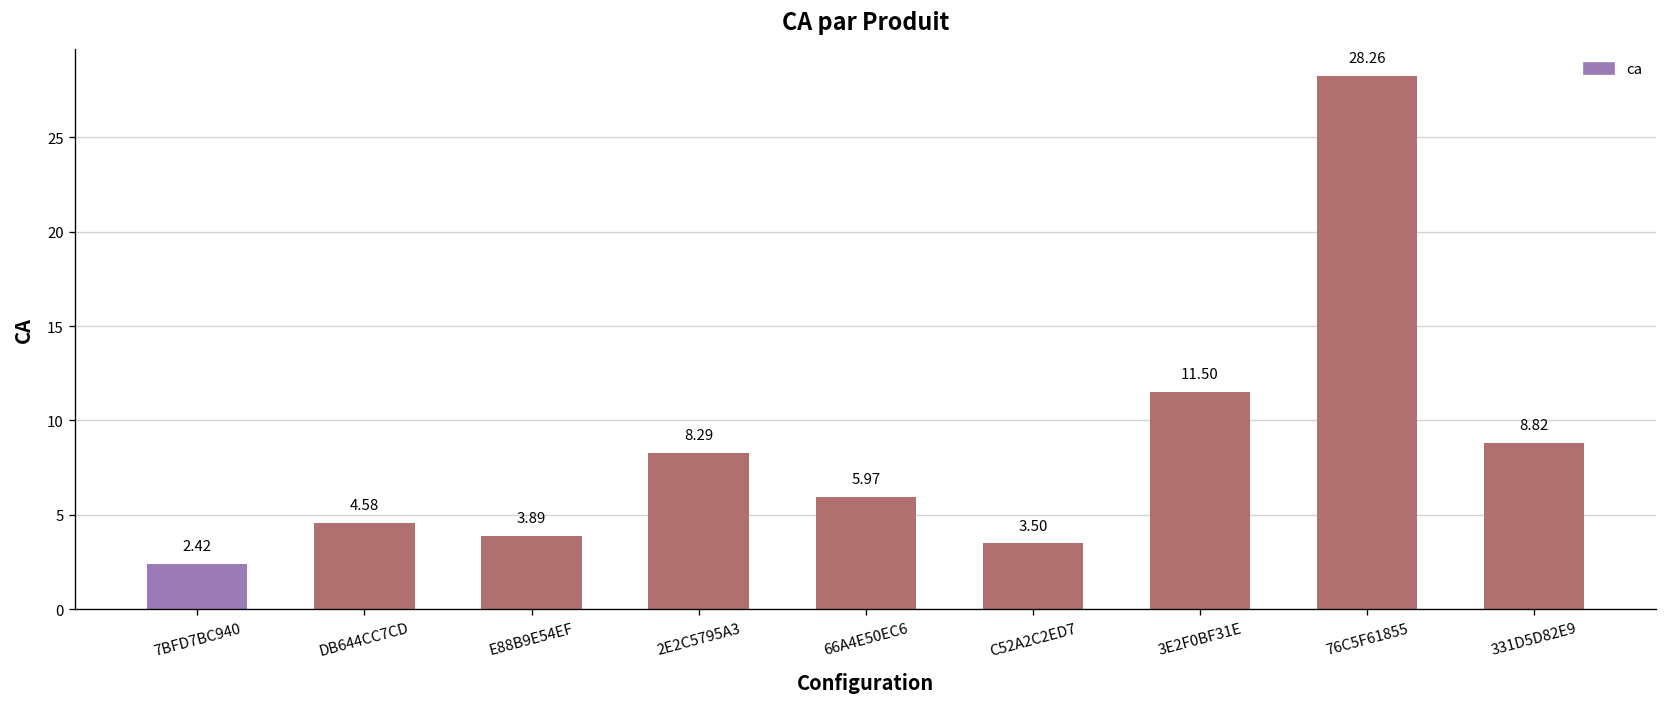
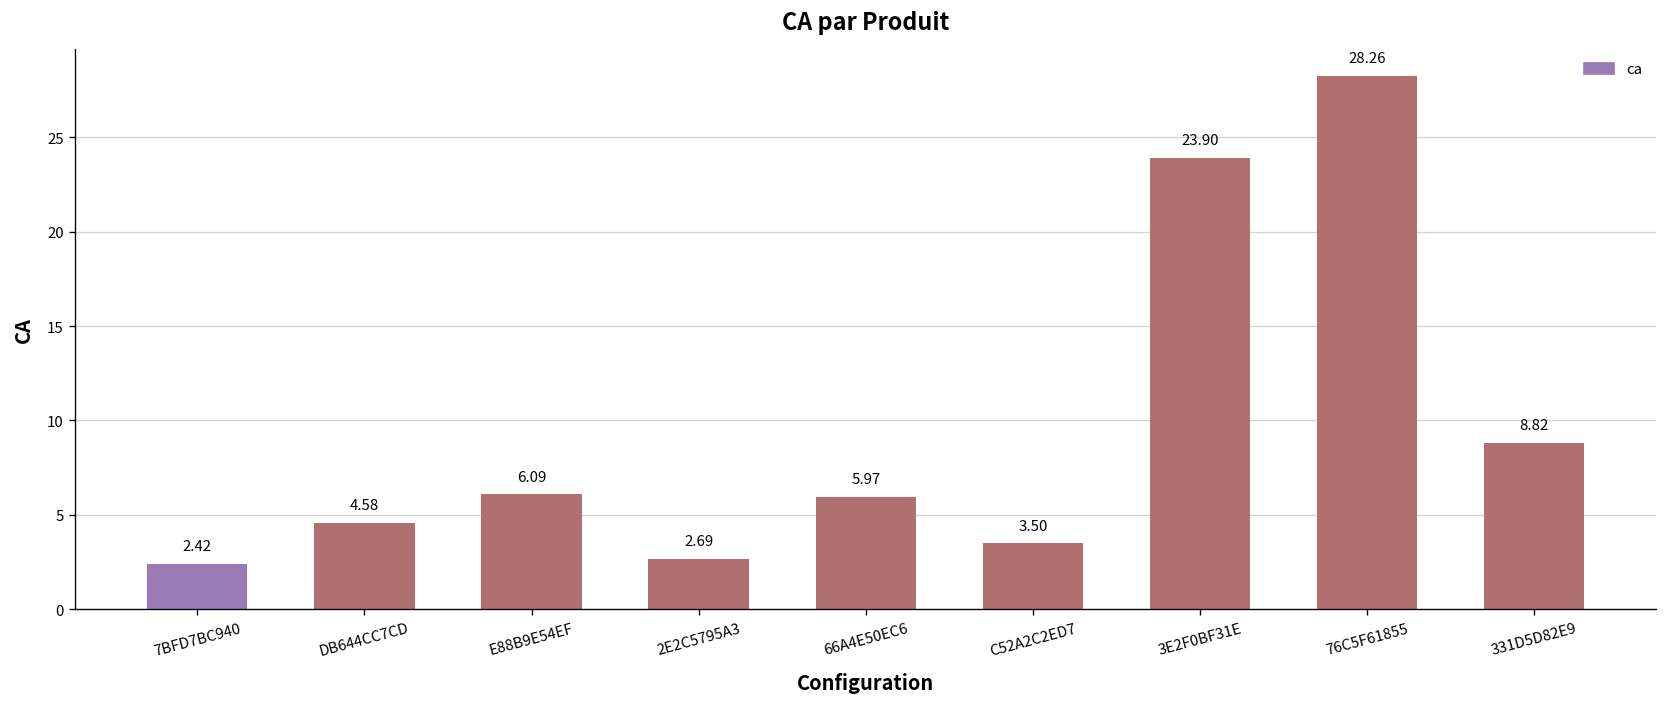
E88B9E54EF: 3.89 -> 6.09
2E2C5795A3: 8.29 -> 2.69
3E2F0BF31E: 11.50 -> 23.90
